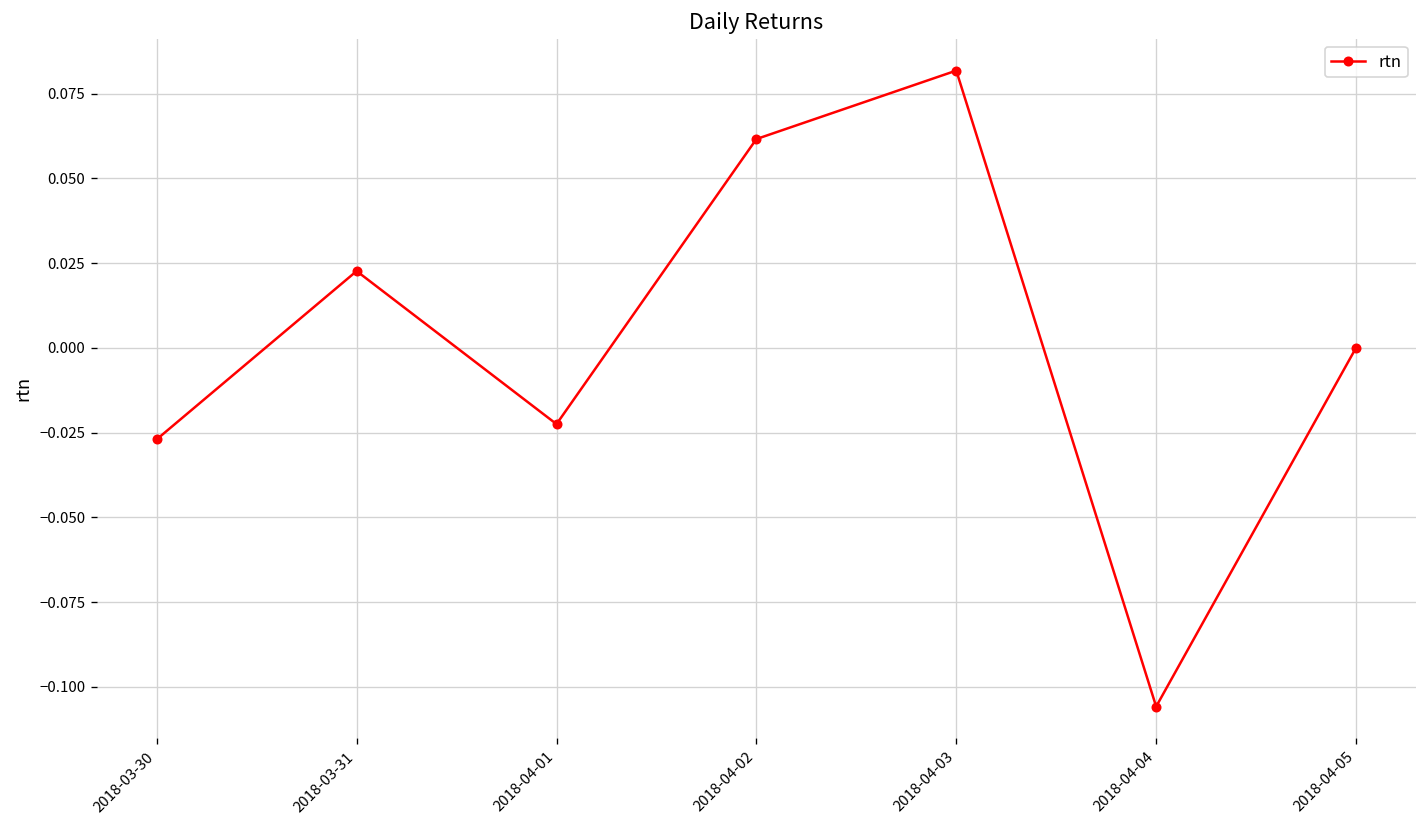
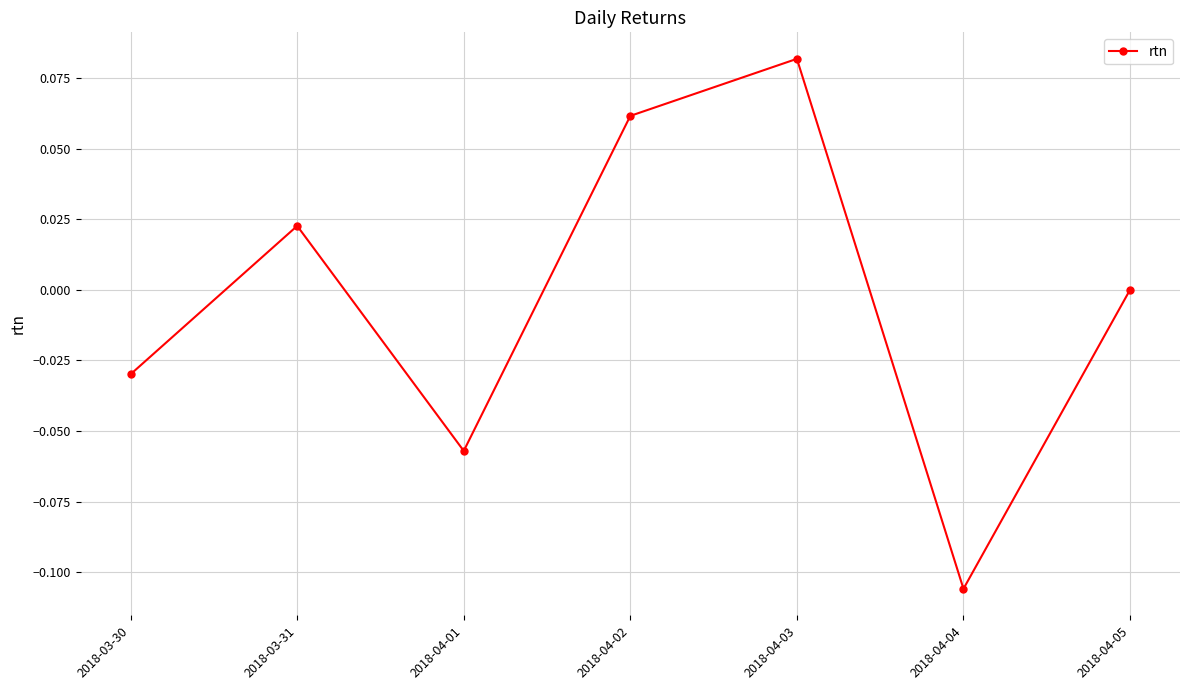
2018-03-30: -0.027 -> -0.030
2018-04-01: -0.023 -> -0.057
